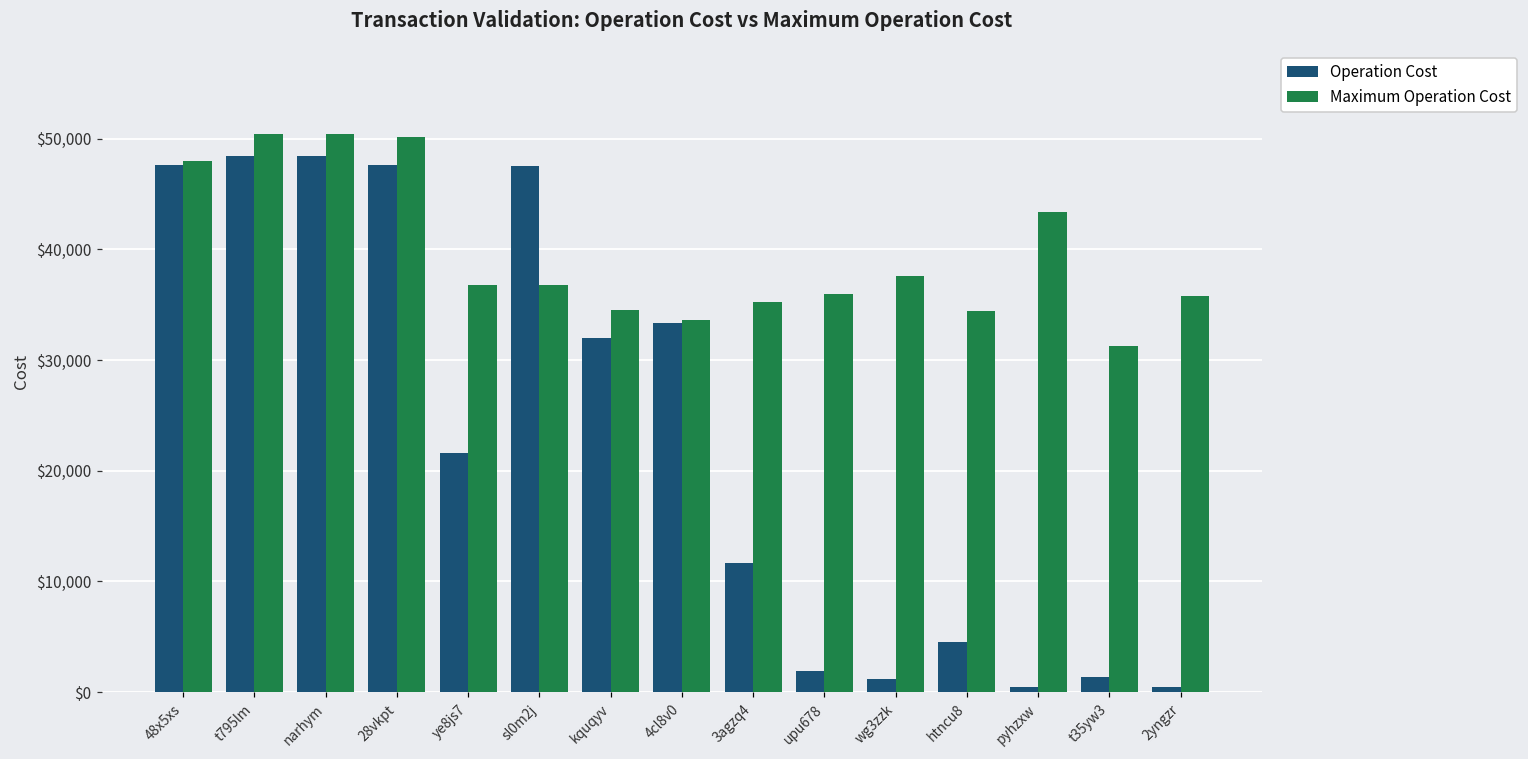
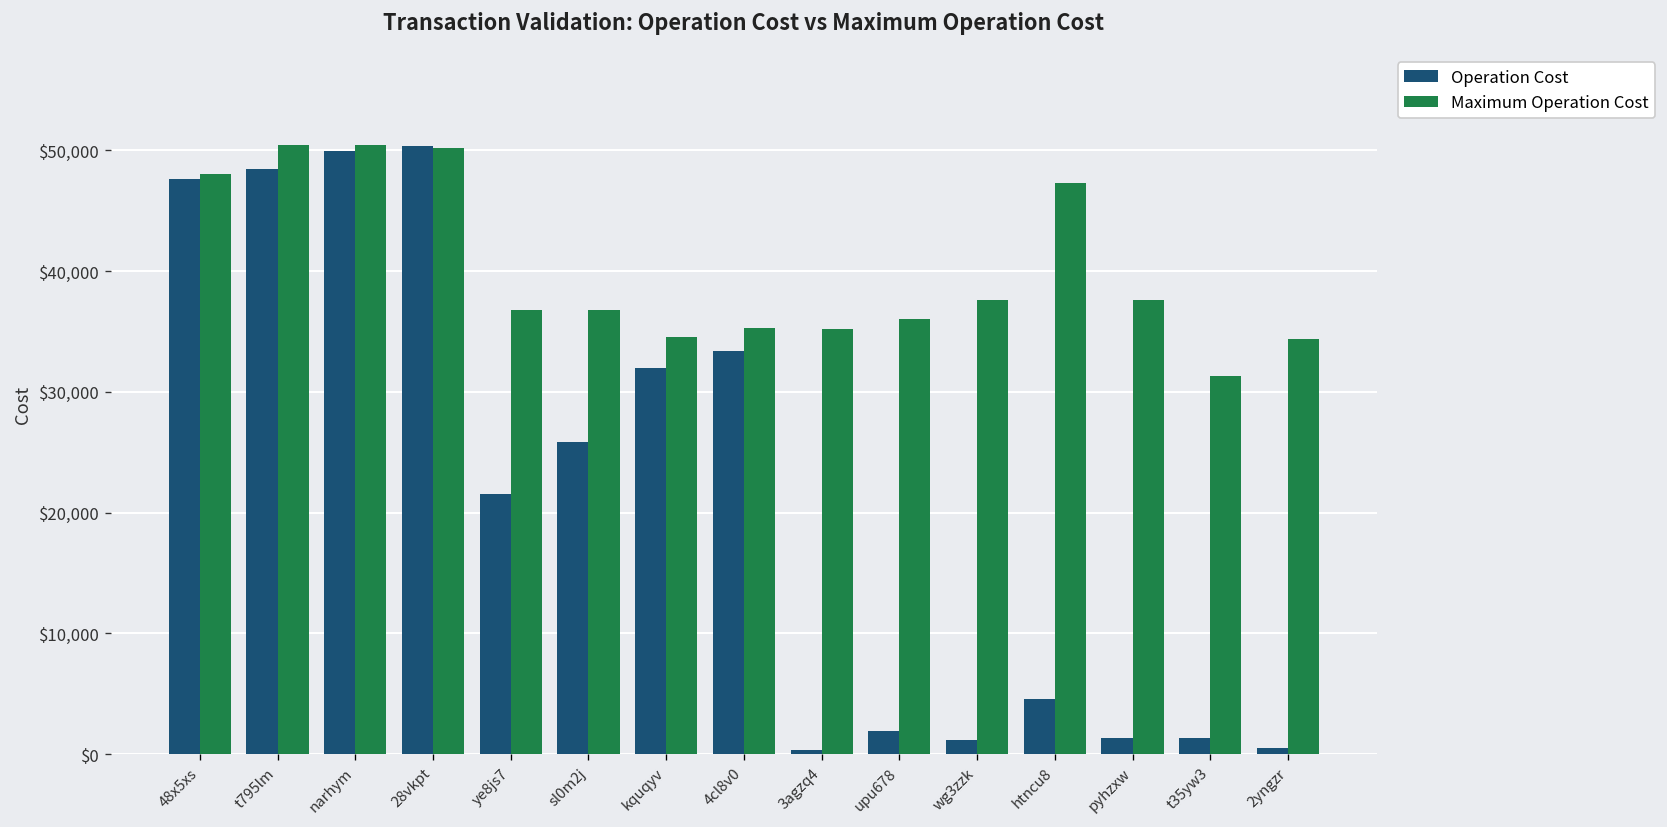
Operation Cost, narhym: $48,400 -> $49,900
Operation Cost, 28vkpt: $47,600 -> $50,300
Operation Cost, sl0m2j: $47,600 -> $25,800
Maximum Operation Cost, 4cl8v0: $33,600 -> $35,300
Operation Cost, 3agzq4: $11,700 -> $300
Maximum Operation Cost, htncu8: $34,400 -> $47,300
Operation Cost, pyhzxw: $500 -> $1,300
Maximum Operation Cost, pyhzxw: $43,400 -> $37,600
Maximum Operation Cost, 2yngzr: $35,800 -> $34,400
